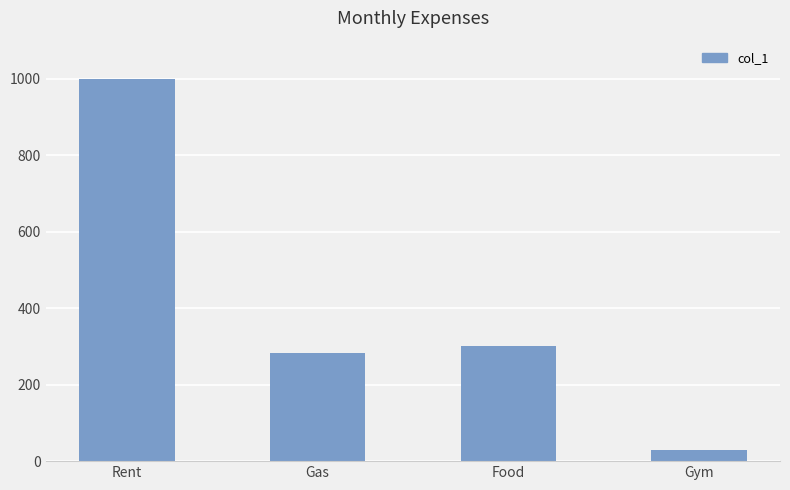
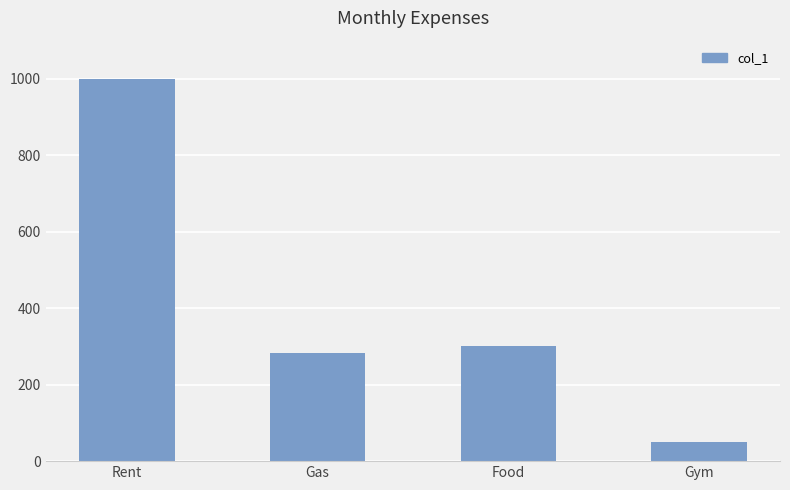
Gym: 30 -> 50
